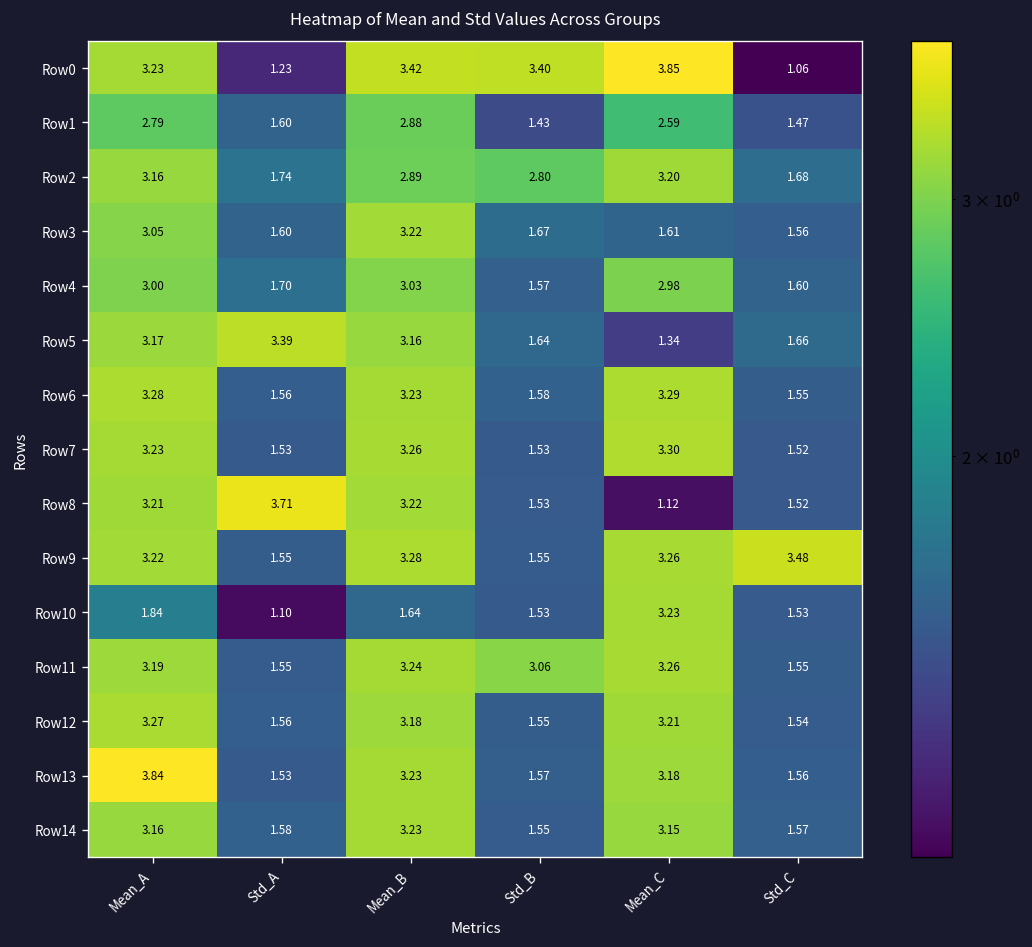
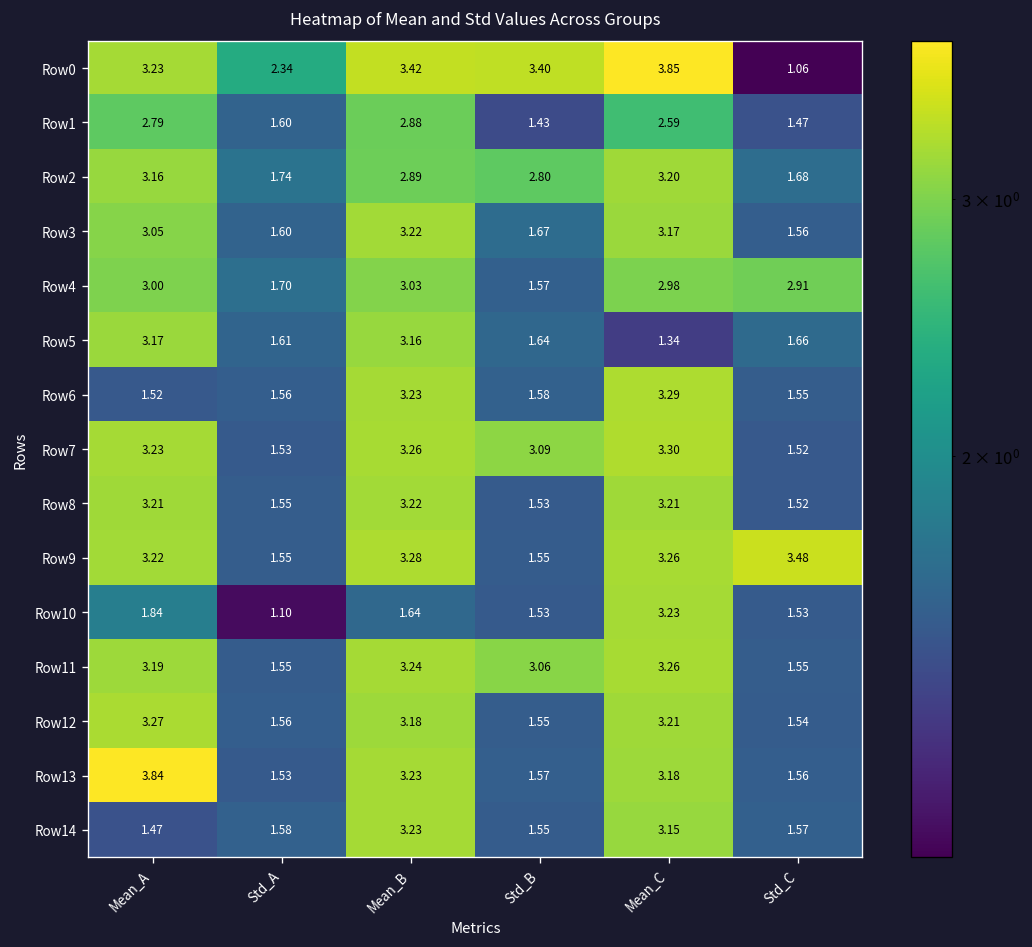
Row0, Std_A: 1.23 -> 2.34
Row3, Mean_C: 1.61 -> 3.17
Row4, Std_C: 1.60 -> 2.91
Row5, Std_A: 3.39 -> 1.61
Row6, Mean_A: 3.28 -> 1.52
Row7, Std_B: 1.53 -> 3.09
Row8, Std_A: 3.71 -> 1.55
Row8, Mean_C: 1.12 -> 3.21
Row14, Mean_A: 3.16 -> 1.47
